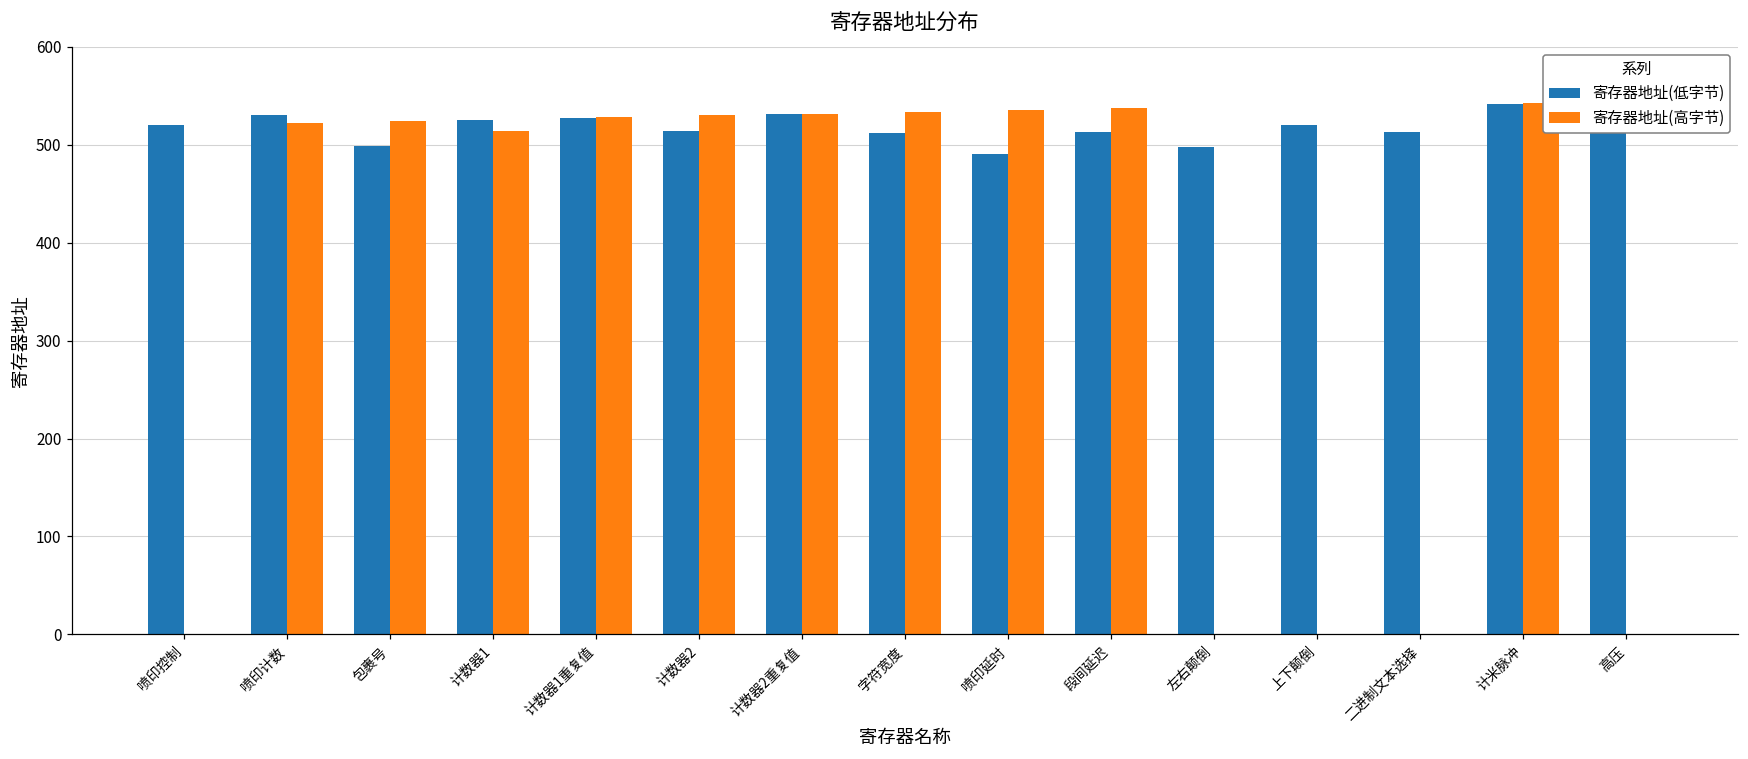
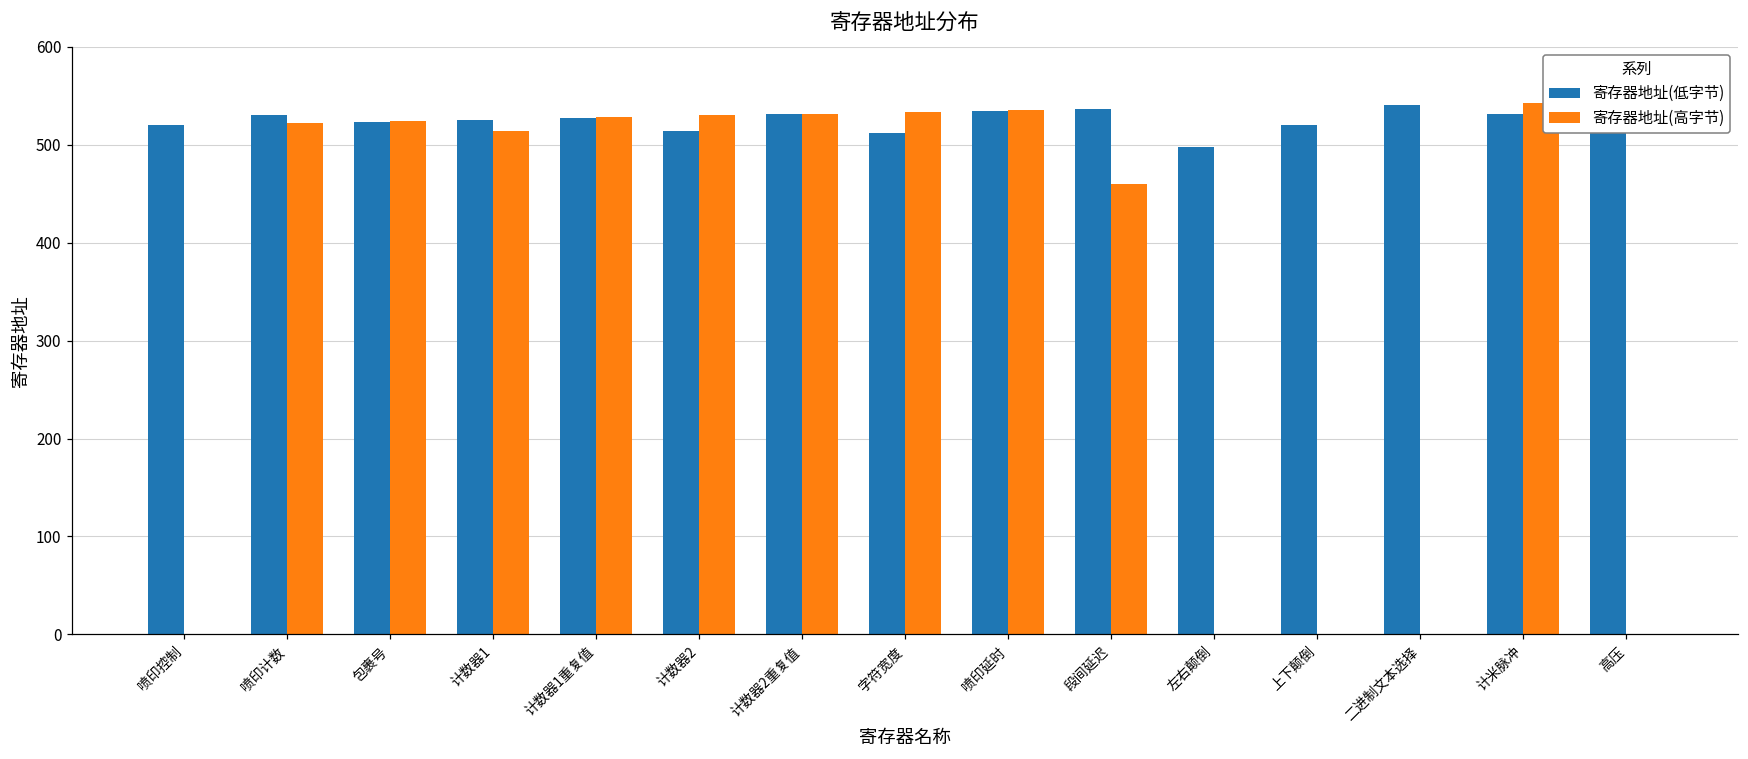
寄存器地址(低字节), 包裹号: 500 -> 520
寄存器地址(低字节), 喷印延时: 490 -> 540
寄存器地址(低字节), 段间延迟: 510 -> 540
寄存器地址(高字节), 段间延迟: 540 -> 460
寄存器地址(低字节), 二进制文本选择: 510 -> 540
寄存器地址(低字节), 计米脉冲: 540 -> 530
